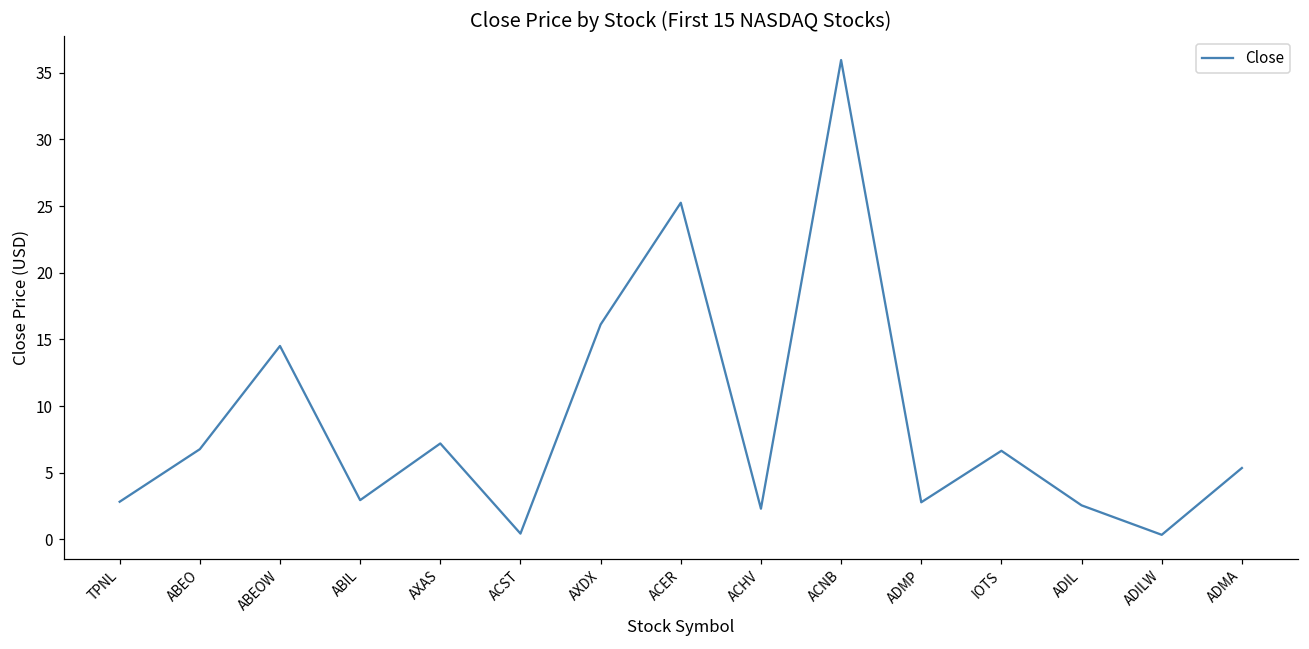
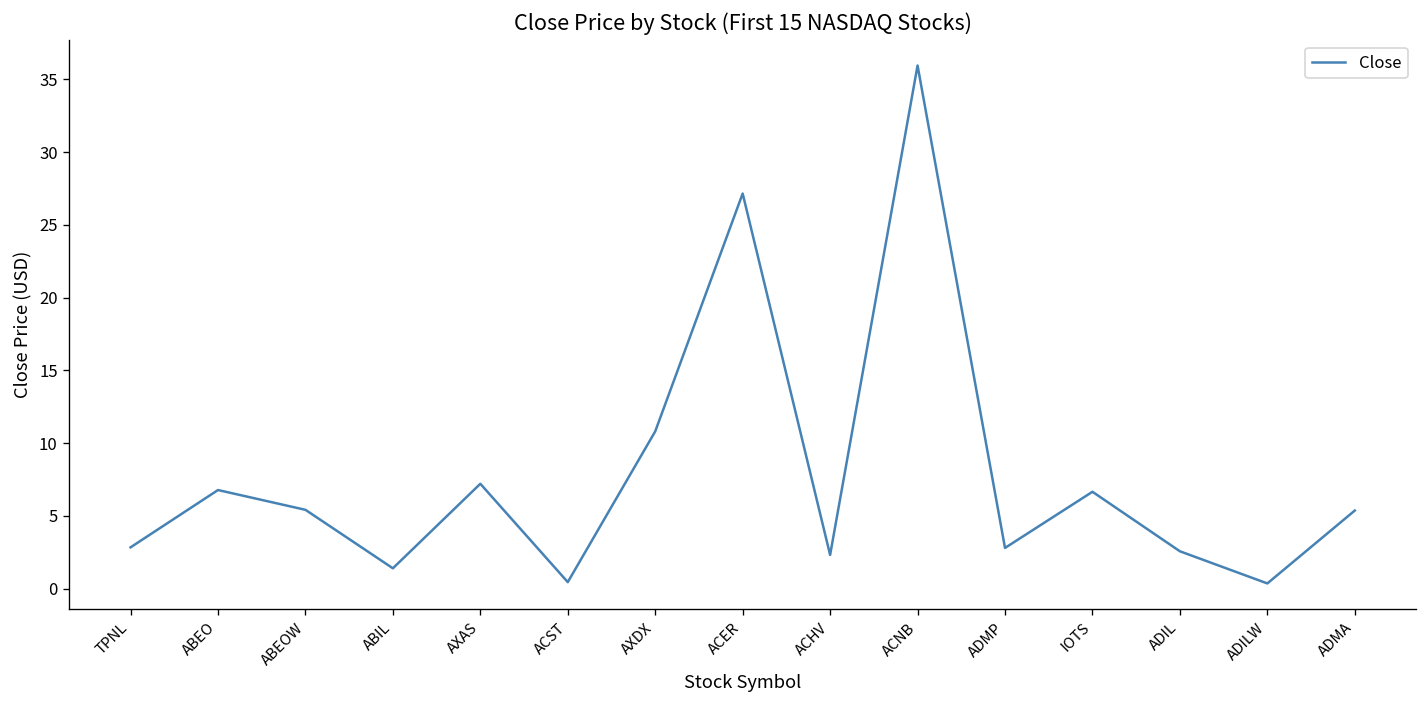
ABEOW: 14.5 -> 5.4
ABIL: 3.0 -> 1.4
AXDX: 16.1 -> 10.8
ACER: 25.3 -> 27.2
